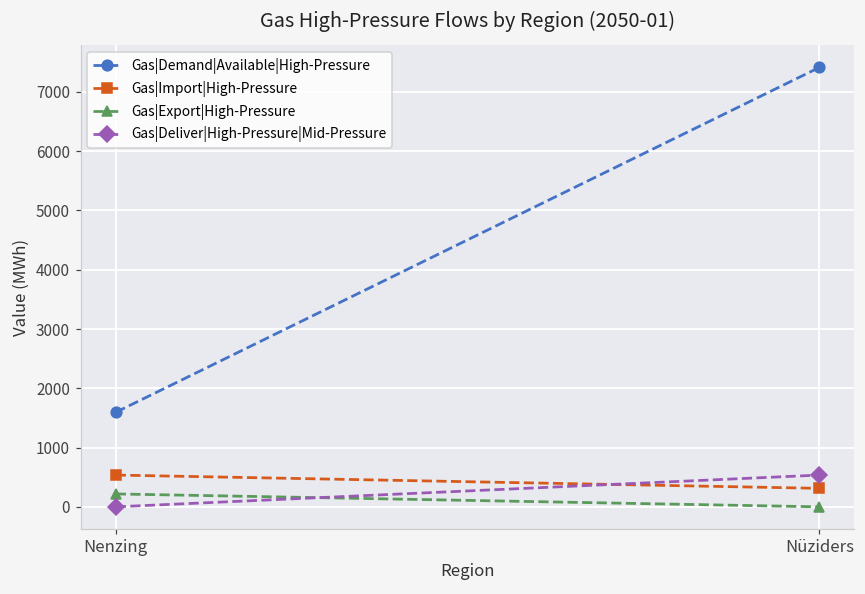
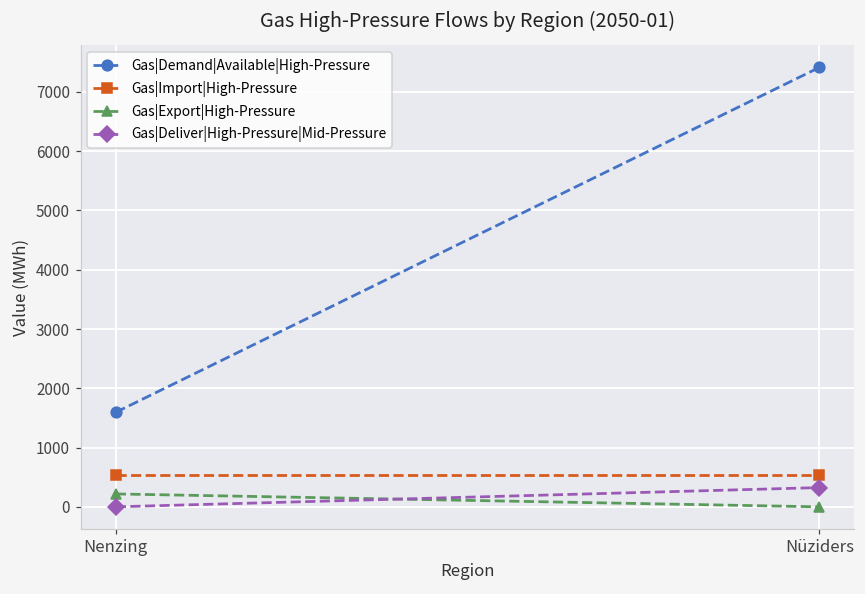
Gas|Import|High-Pressure, Nüziders: 300 -> 500
Gas|Deliver|High-Pressure|Mid-Pressure, Nüziders: 500 -> 300
